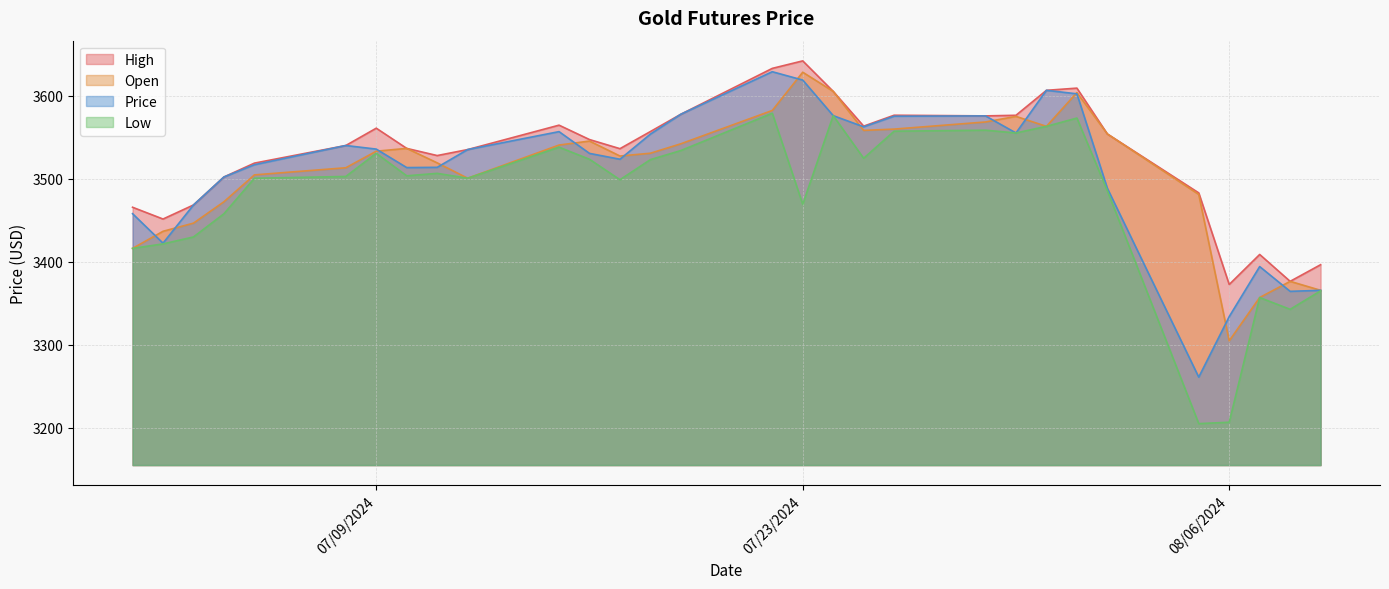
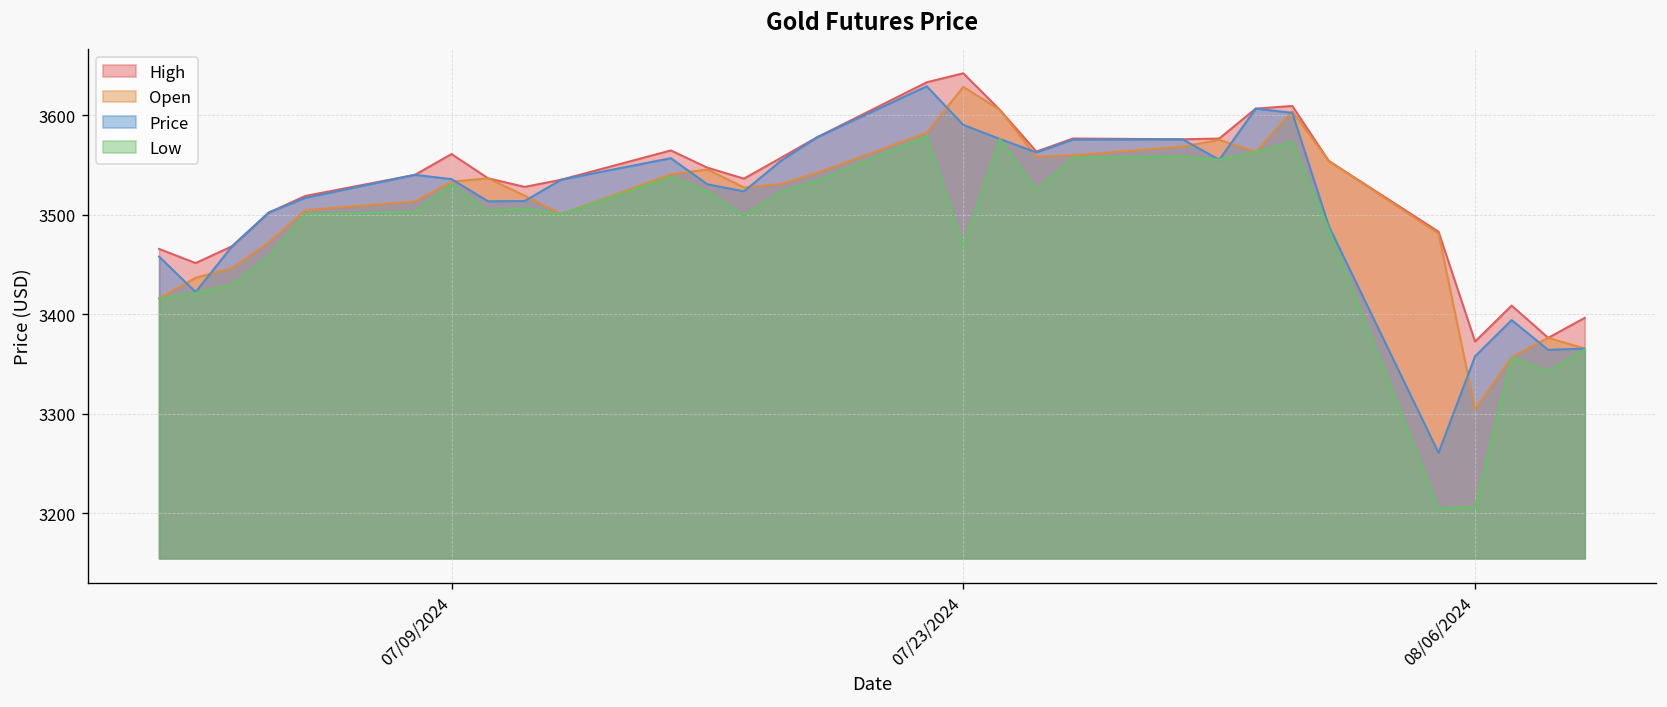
Price, 07/23/2024: 3620 -> 3590
Price, 08/06/2024: 3330 -> 3360
